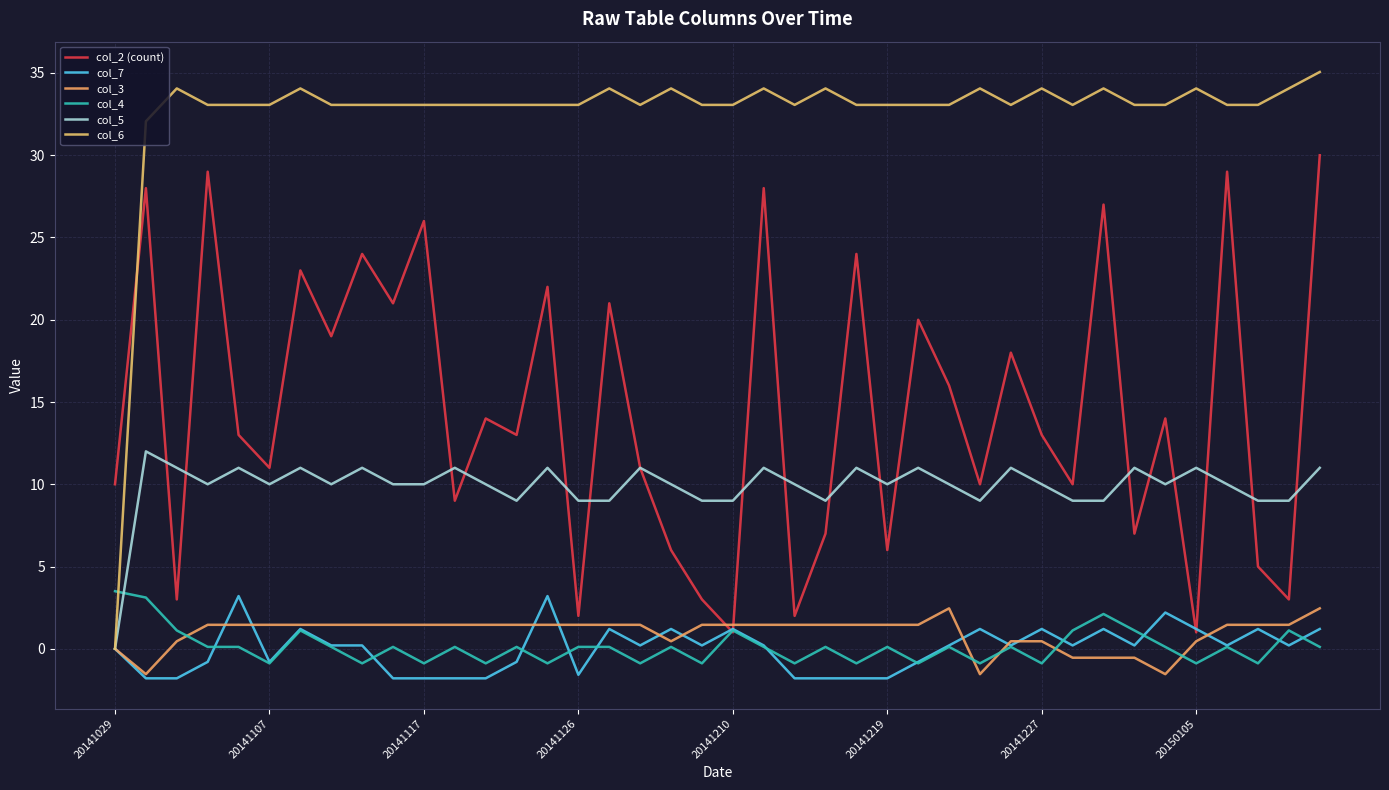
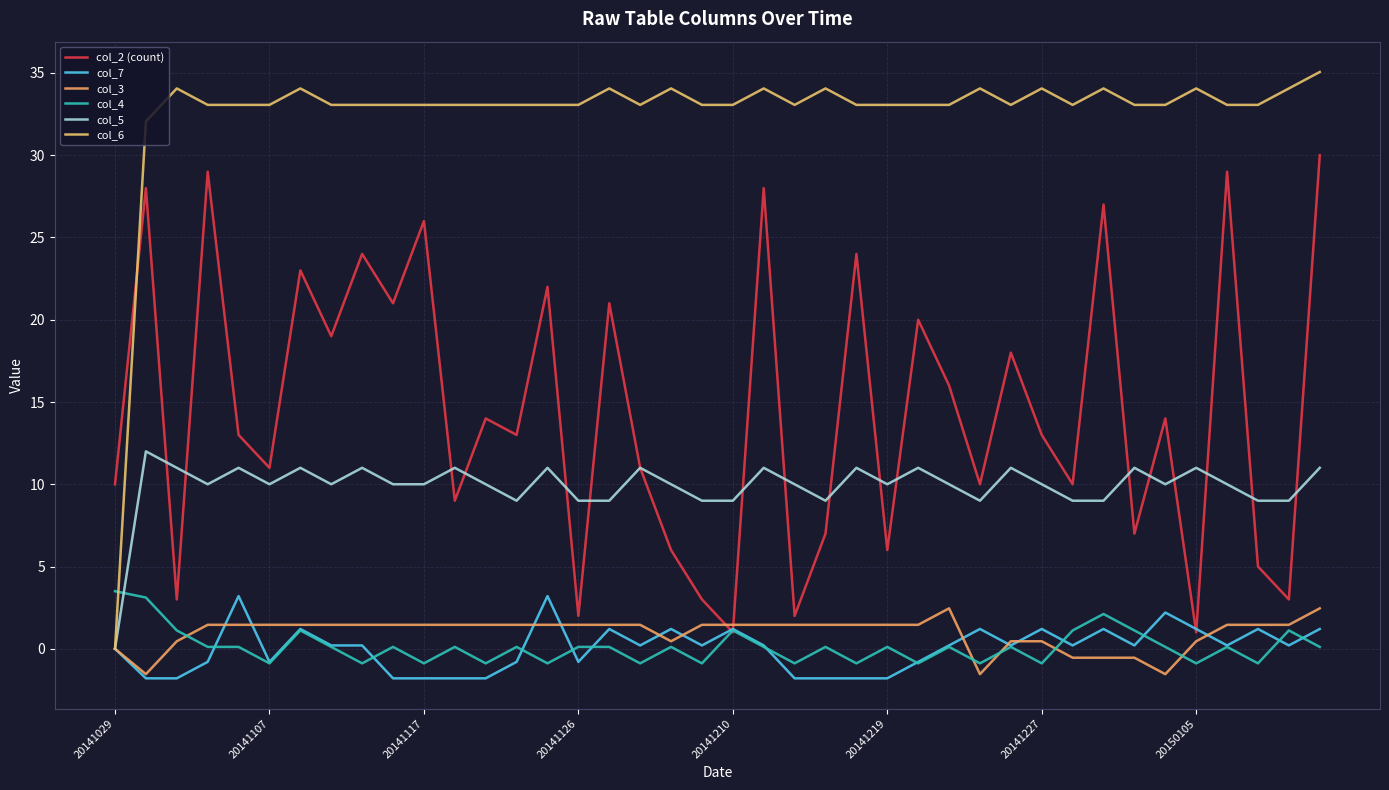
col_7, 20141126: -1.6 -> -0.8
